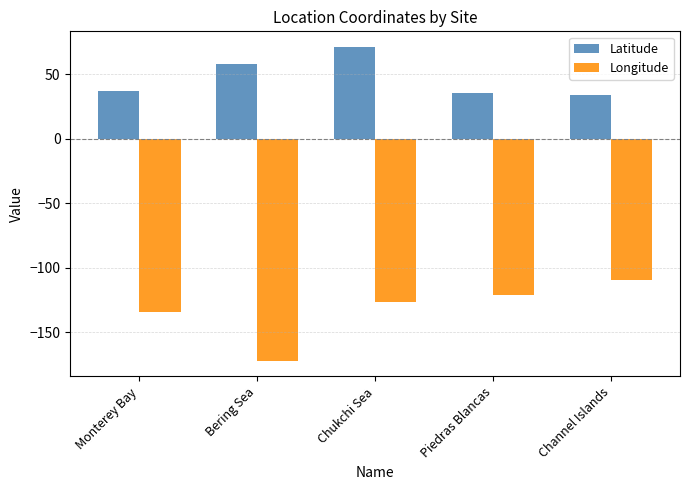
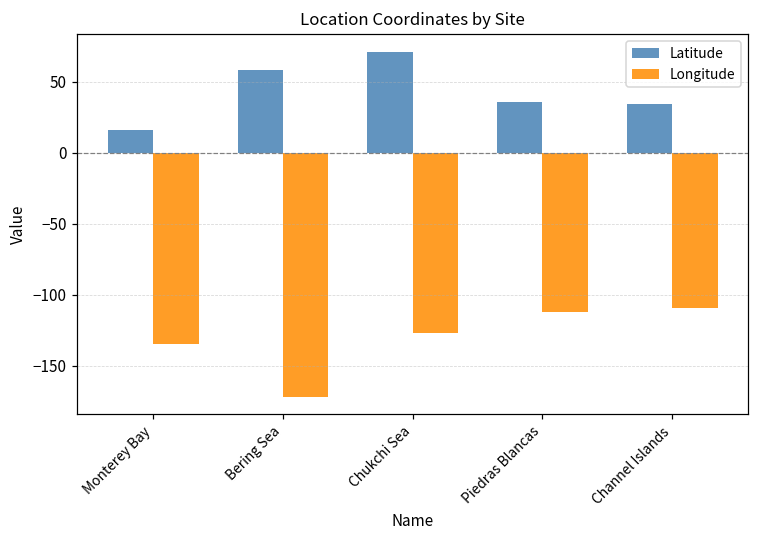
Latitude, Monterey Bay: 37 -> 16
Longitude, Piedras Blancas: -121 -> -112
